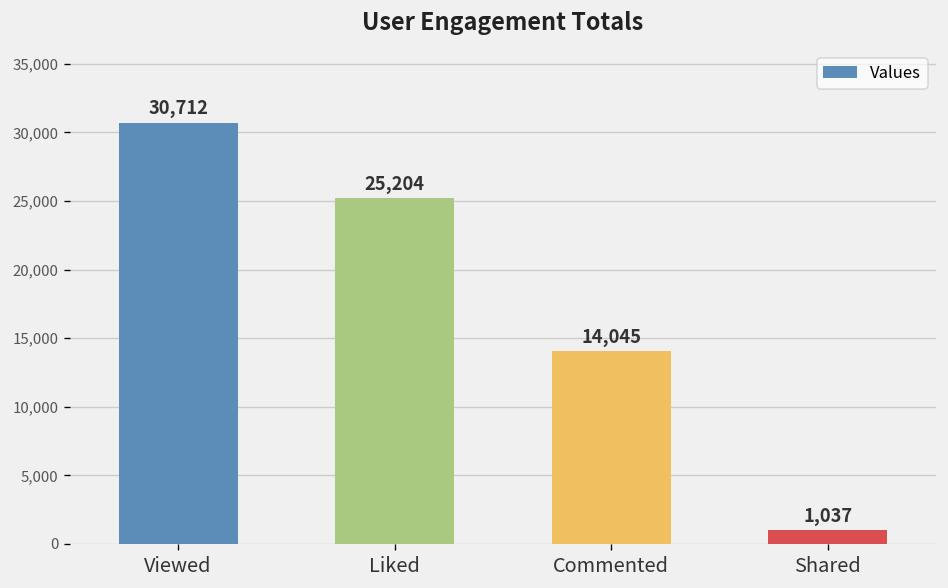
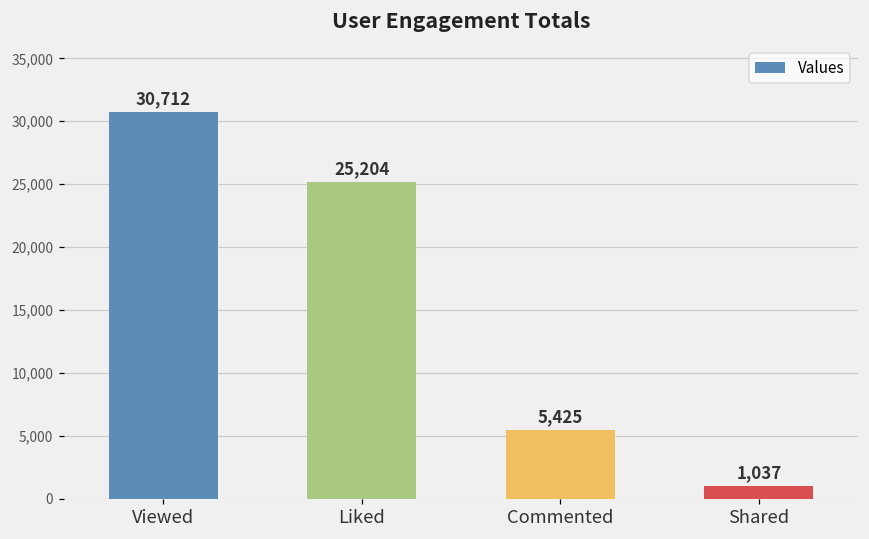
Commented: 14,045 -> 5,425
